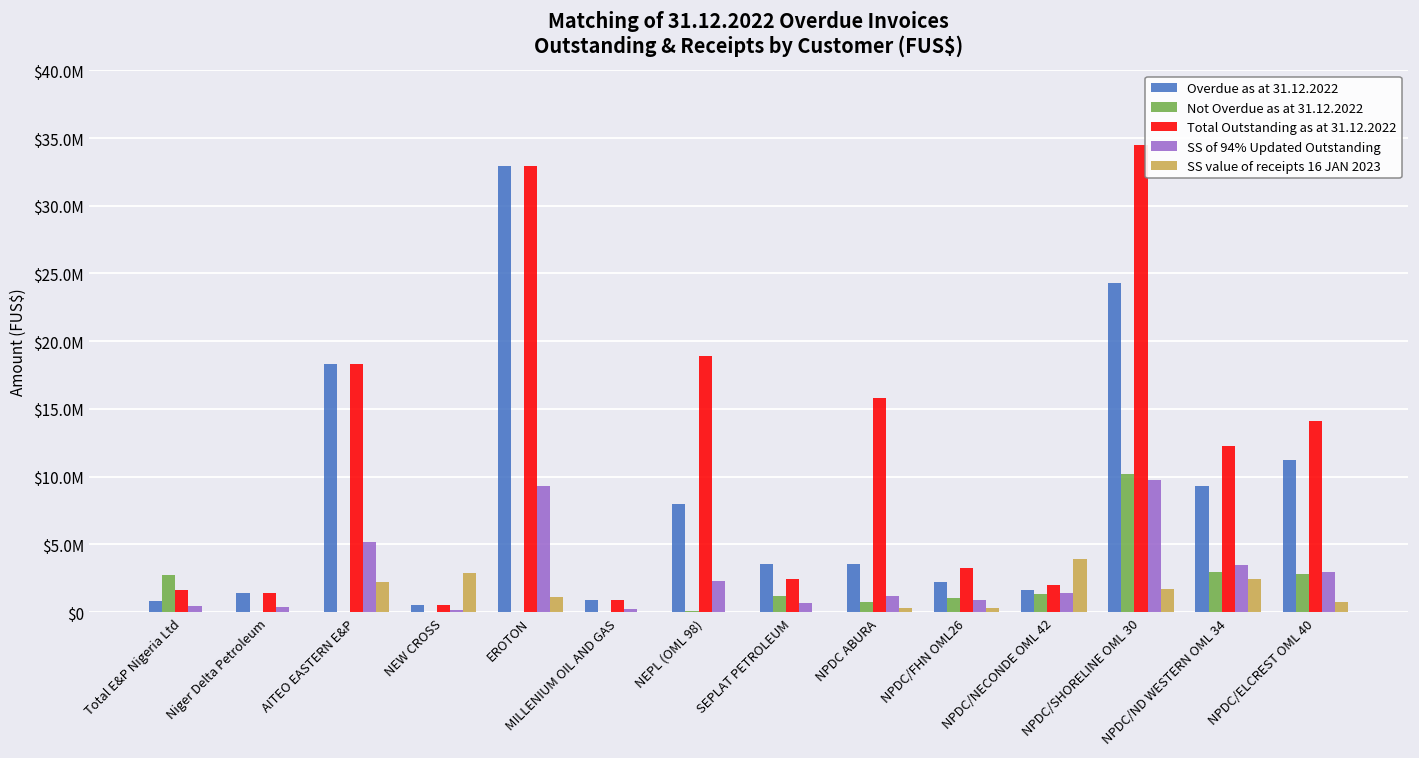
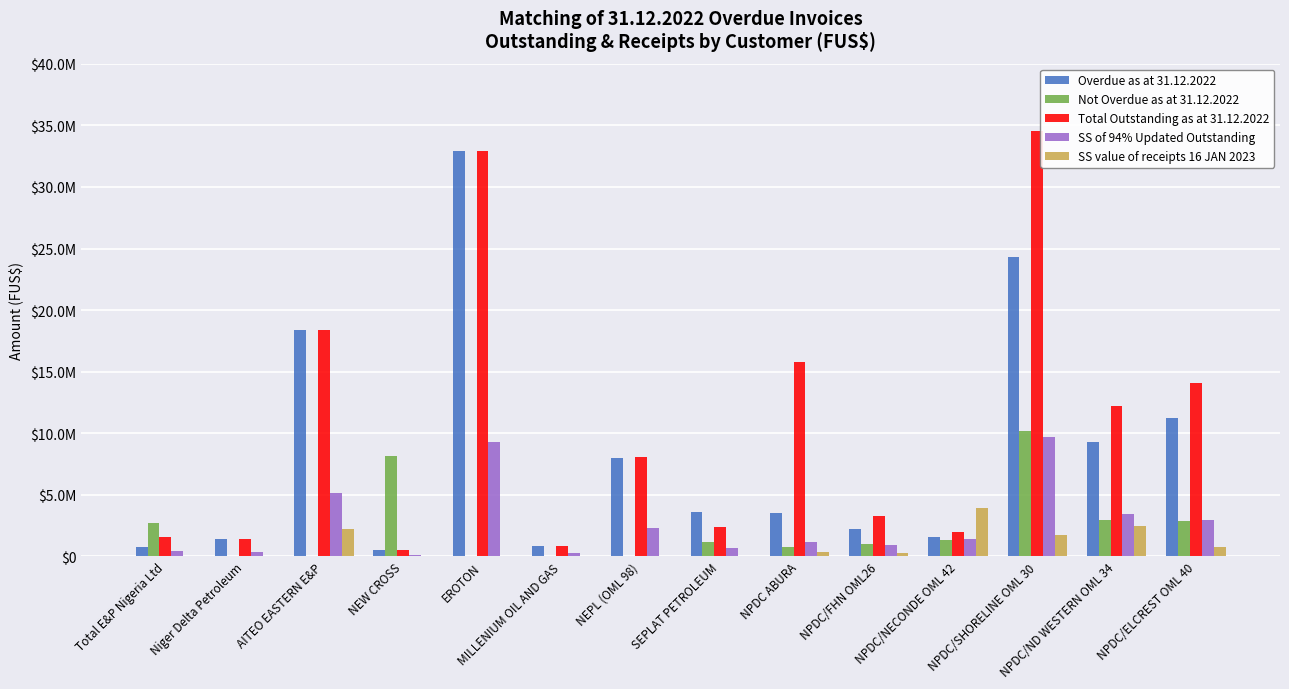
Not Overdue as at 31.12.2022, NEW CROSS: $0 -> $8100000
SS value of receipts 16 JAN 2023, NEW CROSS: $2900000 -> $0
SS value of receipts 16 JAN 2023, EROTON: $1100000 -> $0
Total Outstanding as at 31.12.2022, NEPL (OML 98): $18900000 -> $8100000
